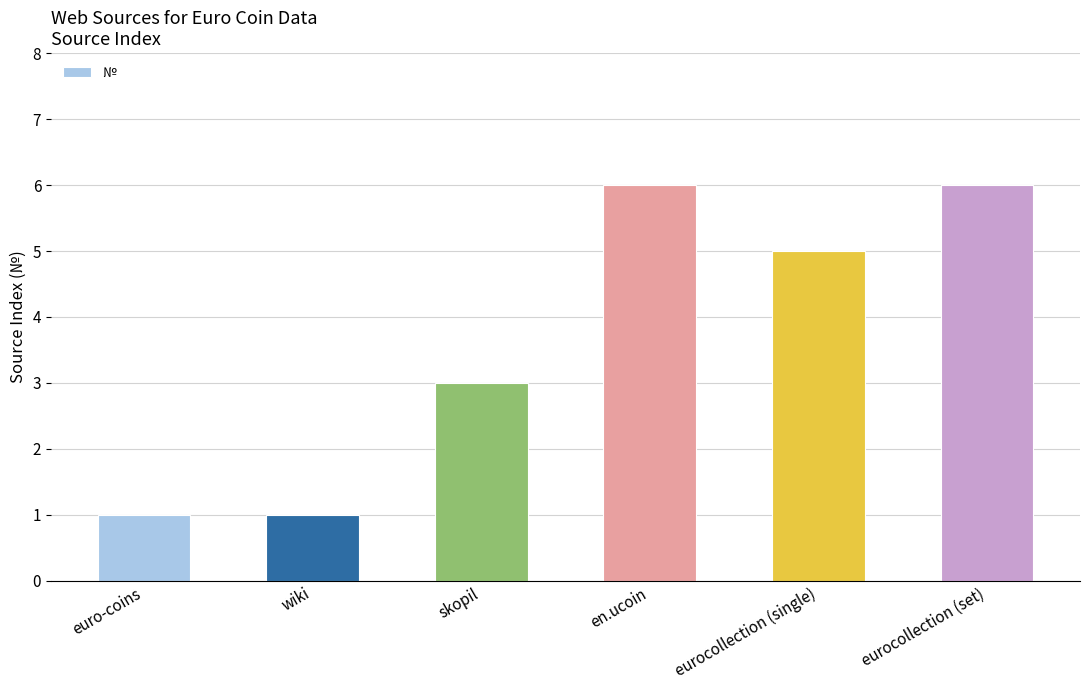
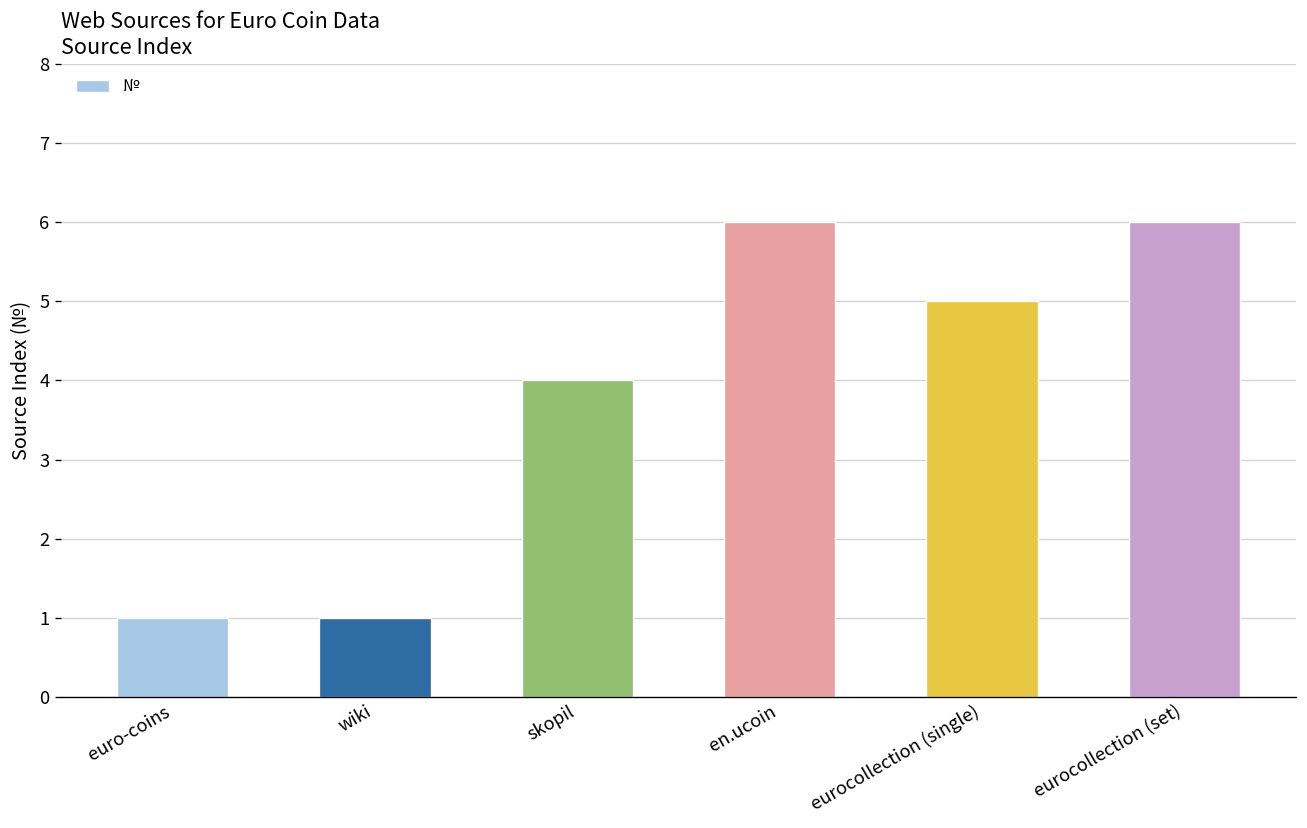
skopil: 3 -> 4
